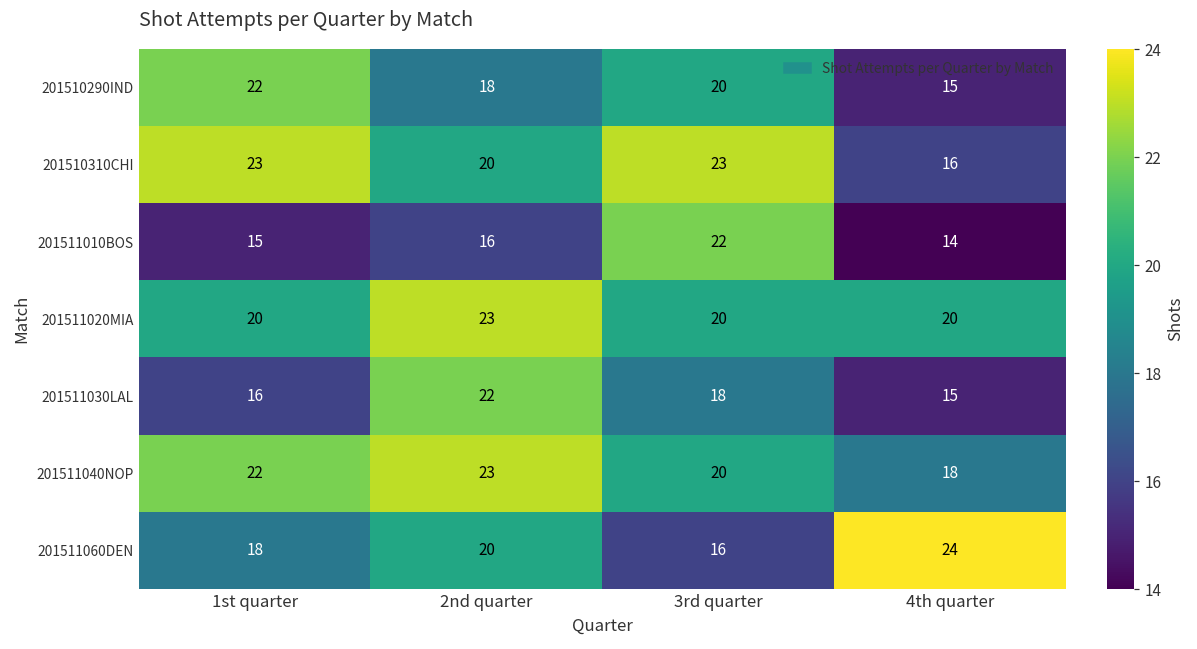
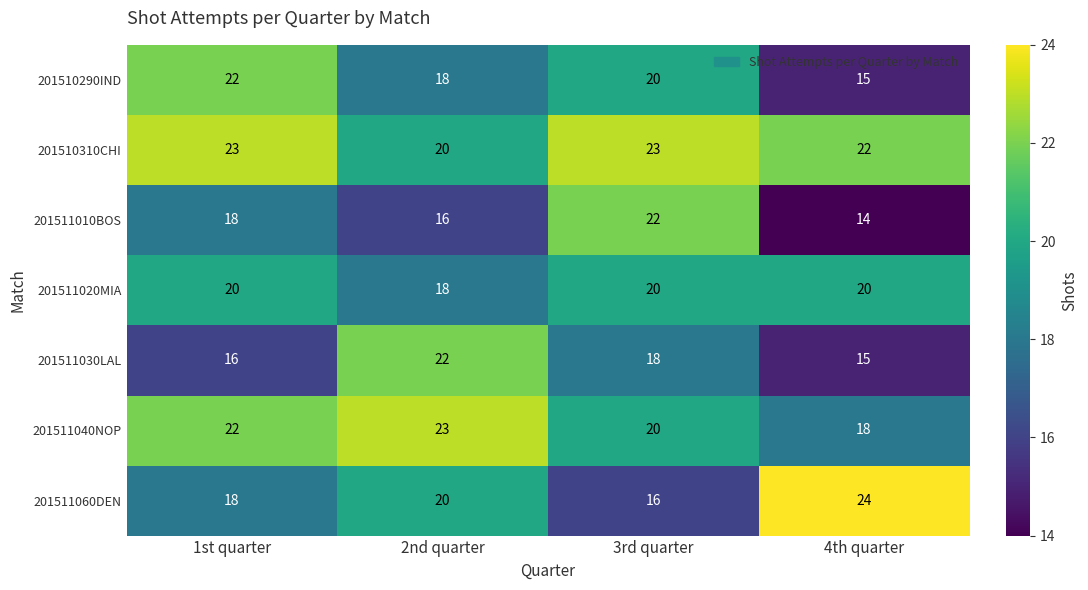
201510310CHI, 4th quarter: 16 -> 22
201511010BOS, 1st quarter: 15 -> 18
201511020MIA, 2nd quarter: 23 -> 18
